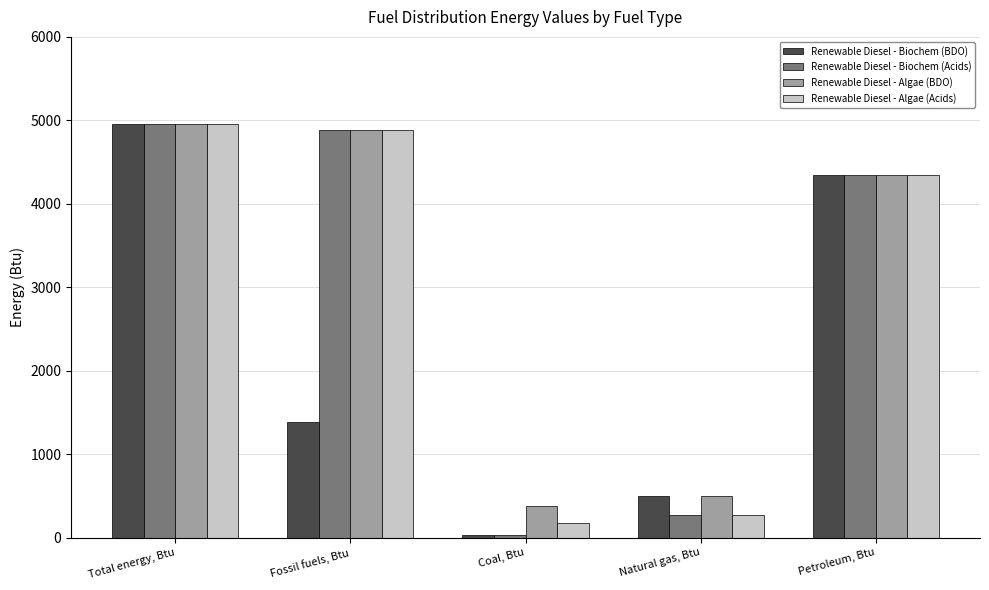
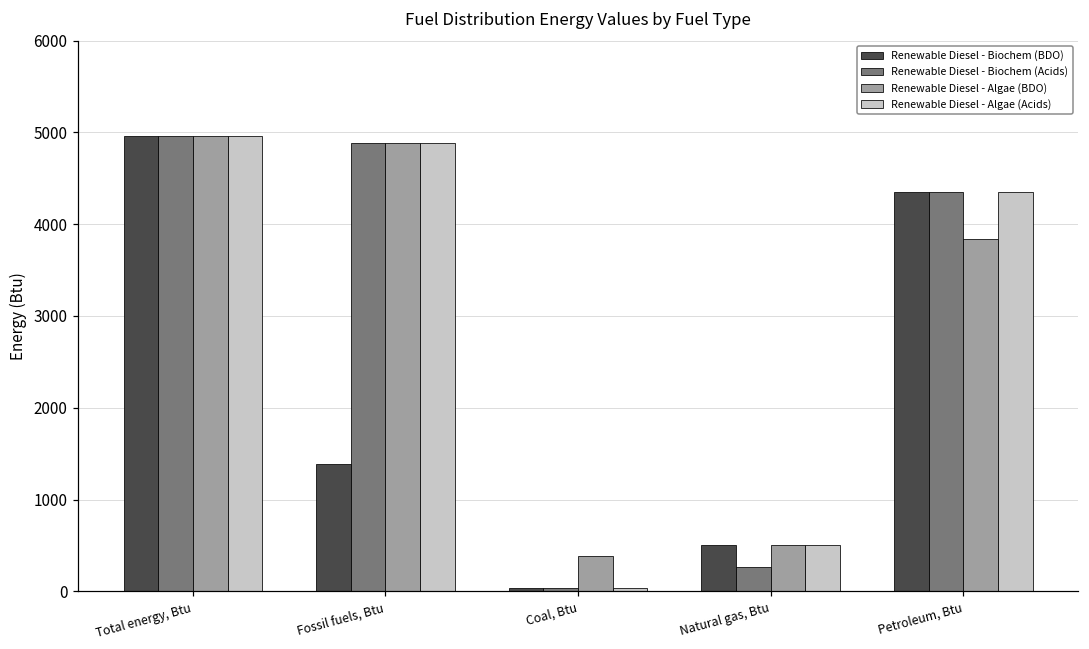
Renewable Diesel - Algae (Acids), Coal, Btu: 200 -> 0
Renewable Diesel - Algae (Acids), Natural gas, Btu: 300 -> 500
Renewable Diesel - Algae (BDO), Petroleum, Btu: 4400 -> 3800
